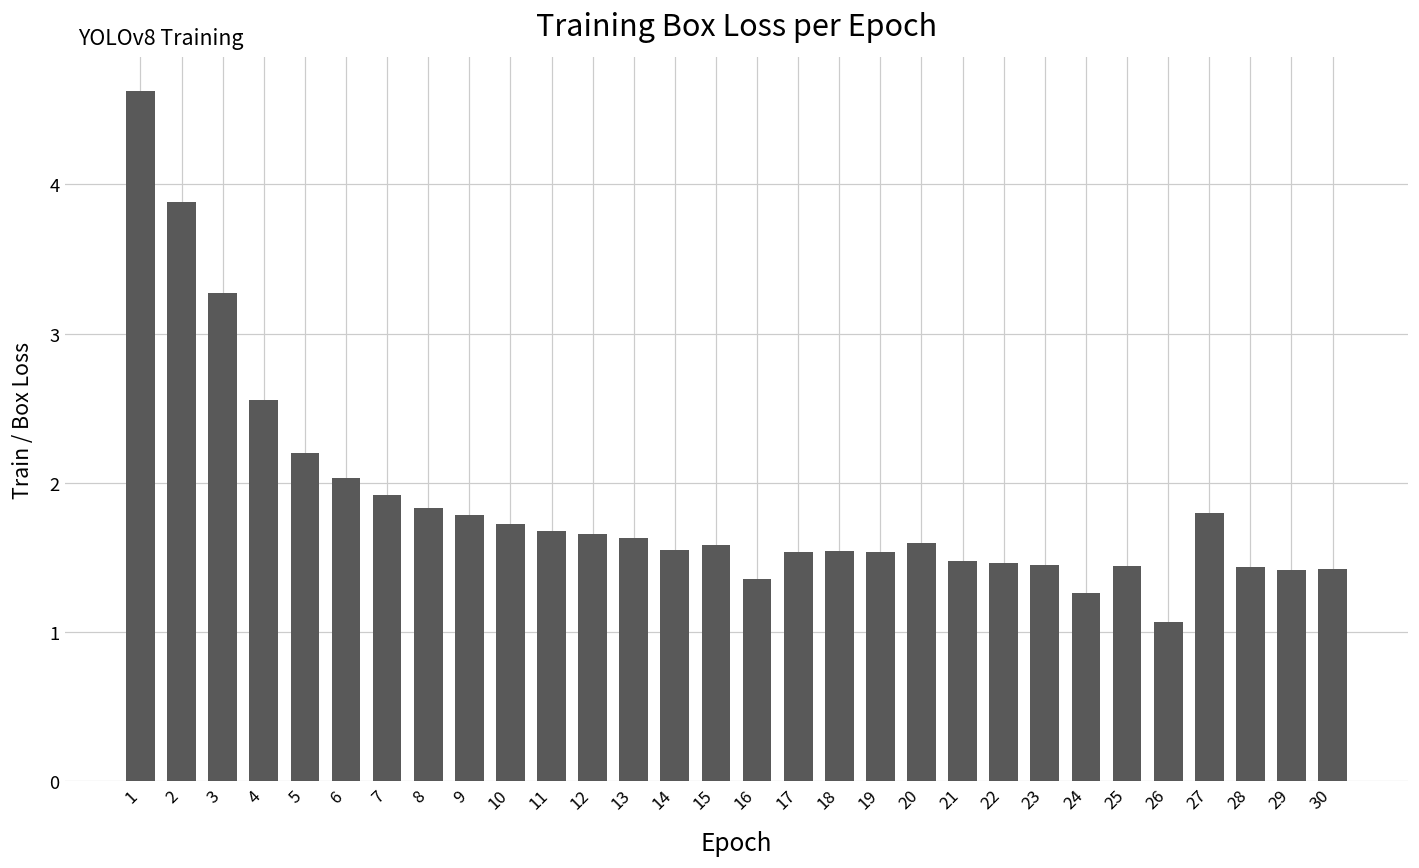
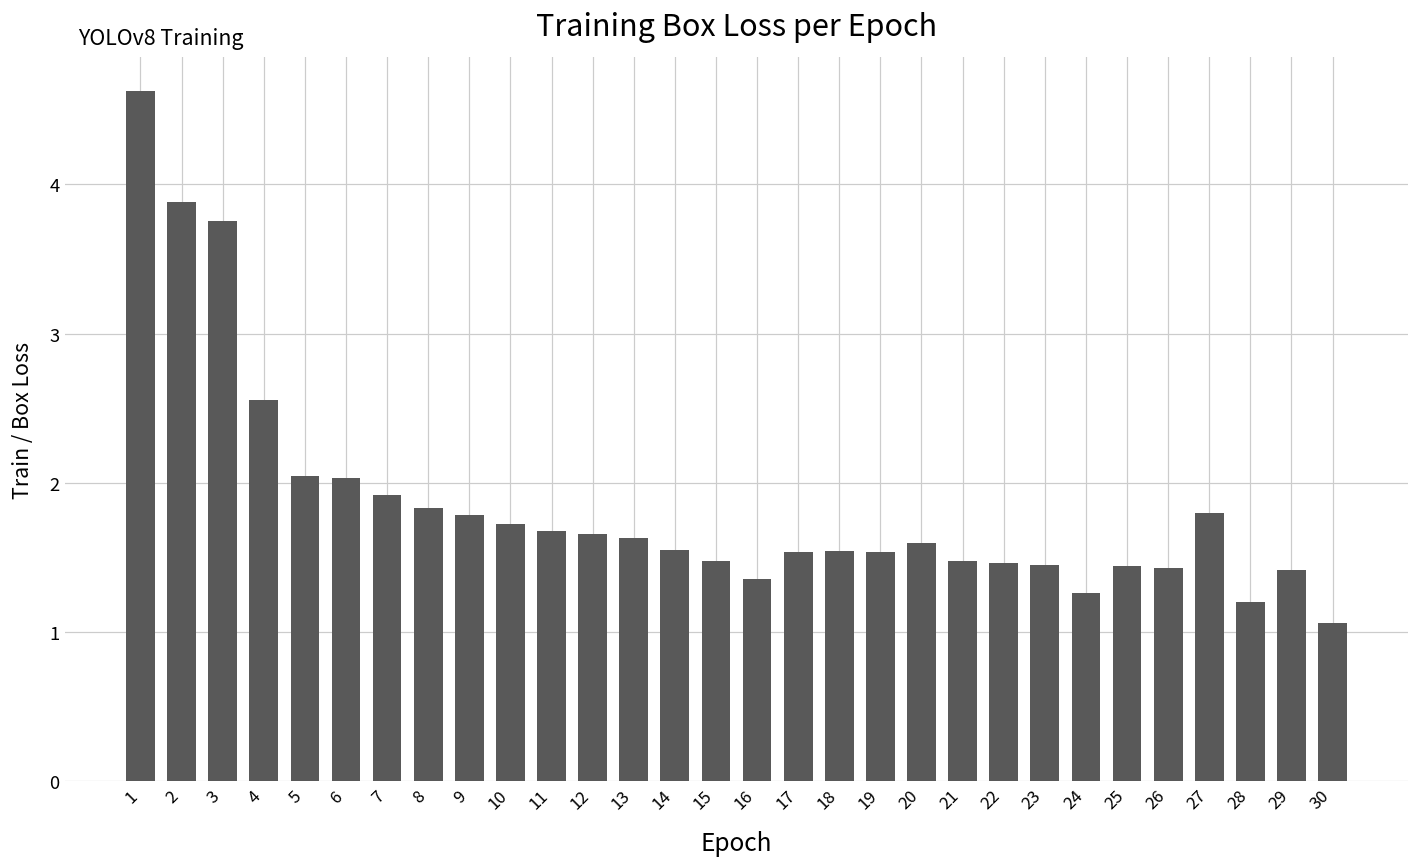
3: 3.27 -> 3.75
5: 2.20 -> 2.05
15: 1.59 -> 1.48
26: 1.07 -> 1.43
28: 1.43 -> 1.20
30: 1.42 -> 1.06
